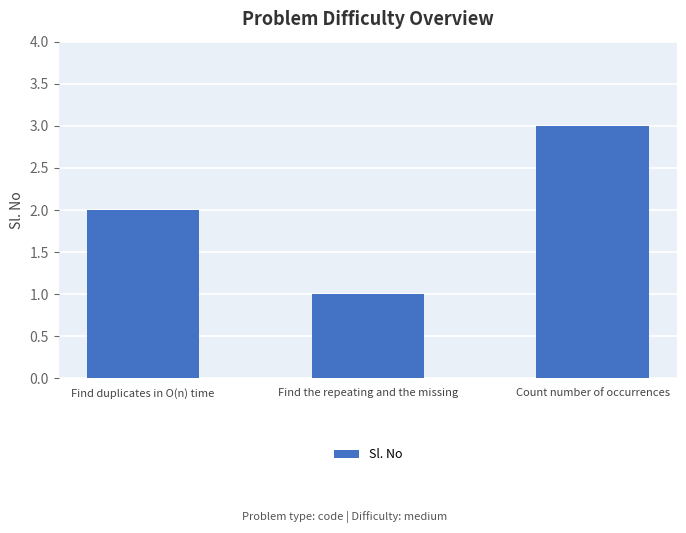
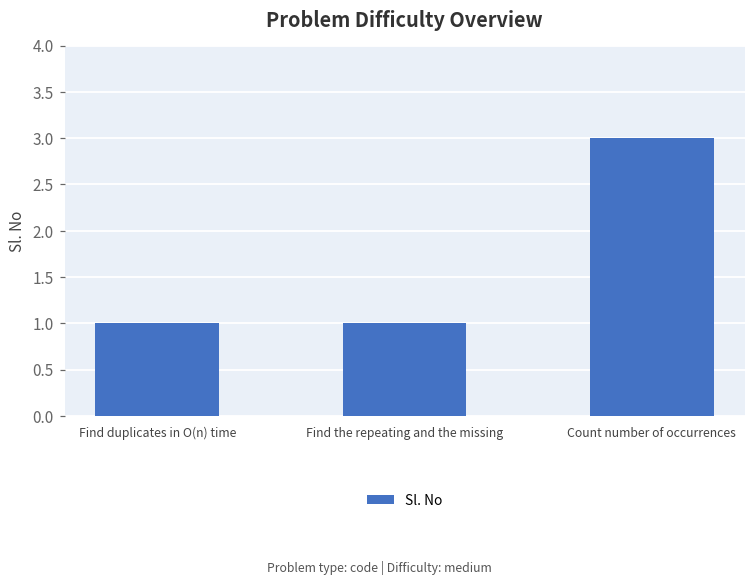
Find duplicates in O(n) time: 2 -> 1
